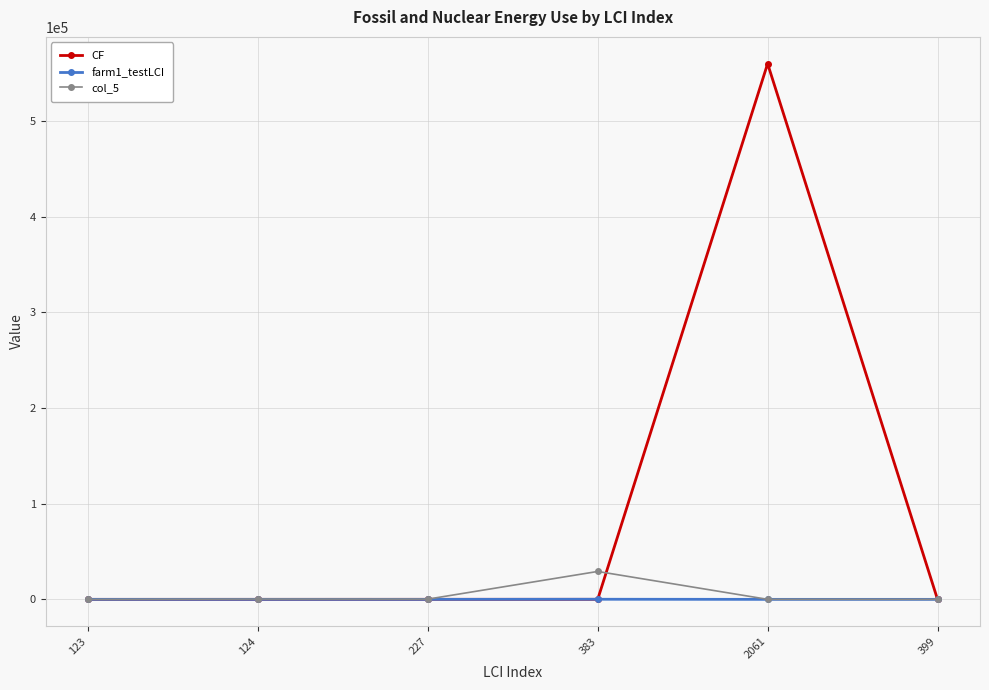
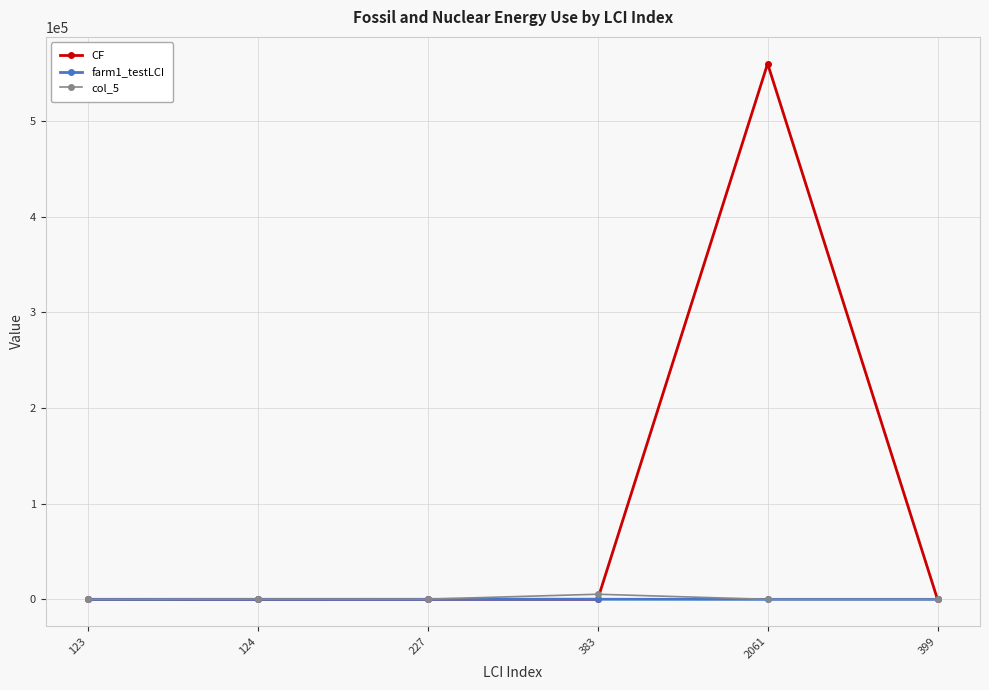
col_5, 383: 30000 -> 10000
